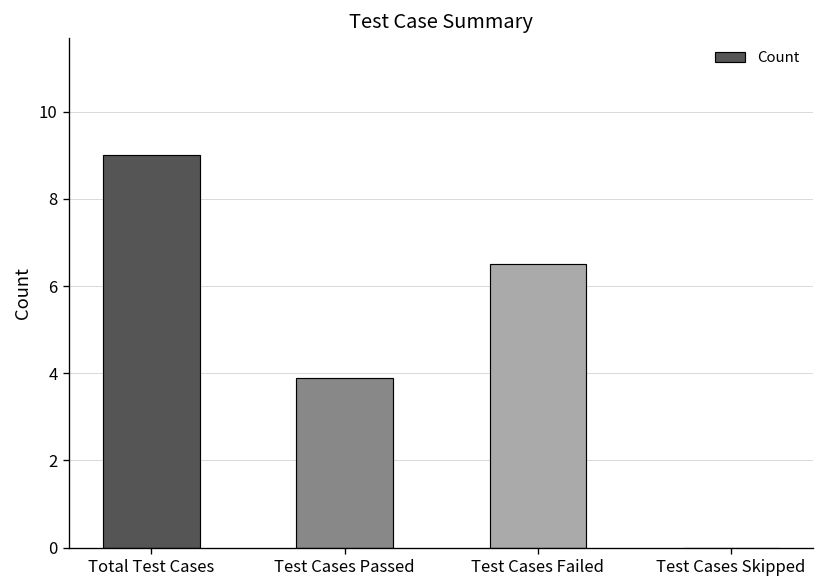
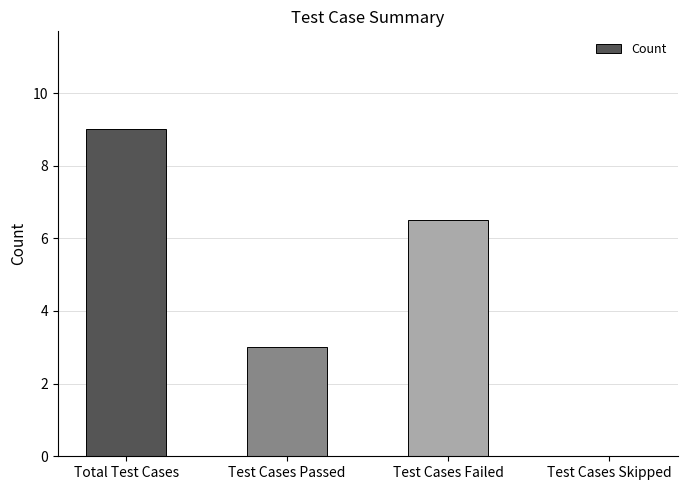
Test Cases Passed: 3.9 -> 3.0
